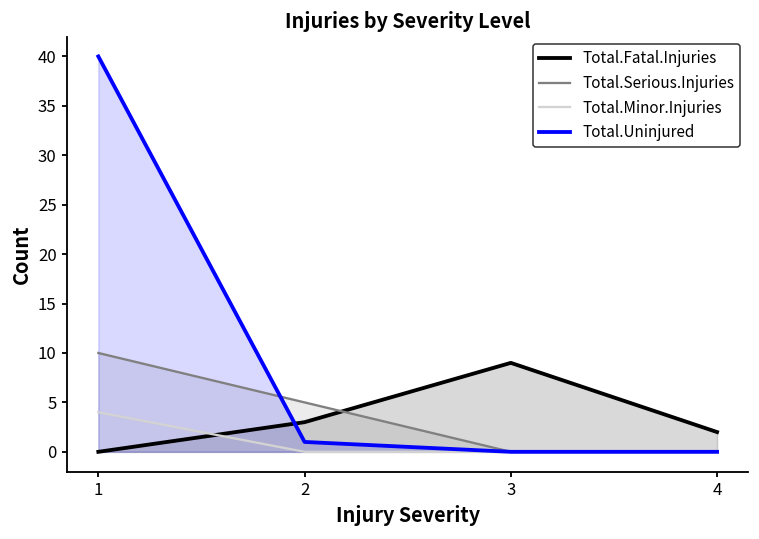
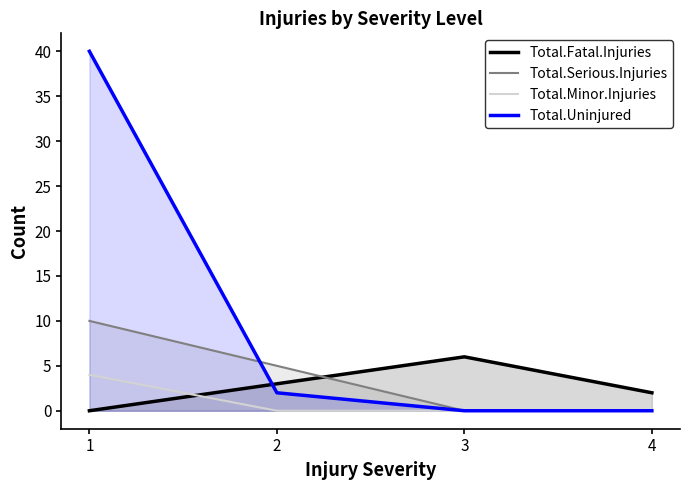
Total.Uninjured, 2: 1 -> 2
Total.Fatal.Injuries, 3: 9 -> 6
